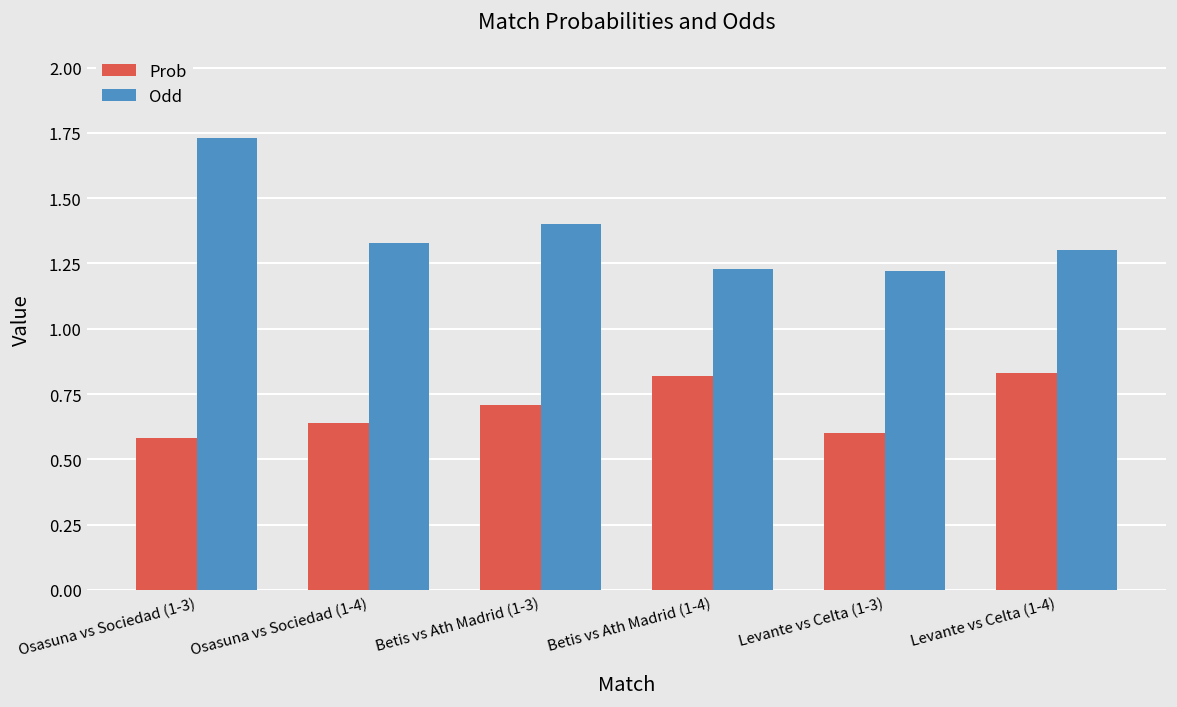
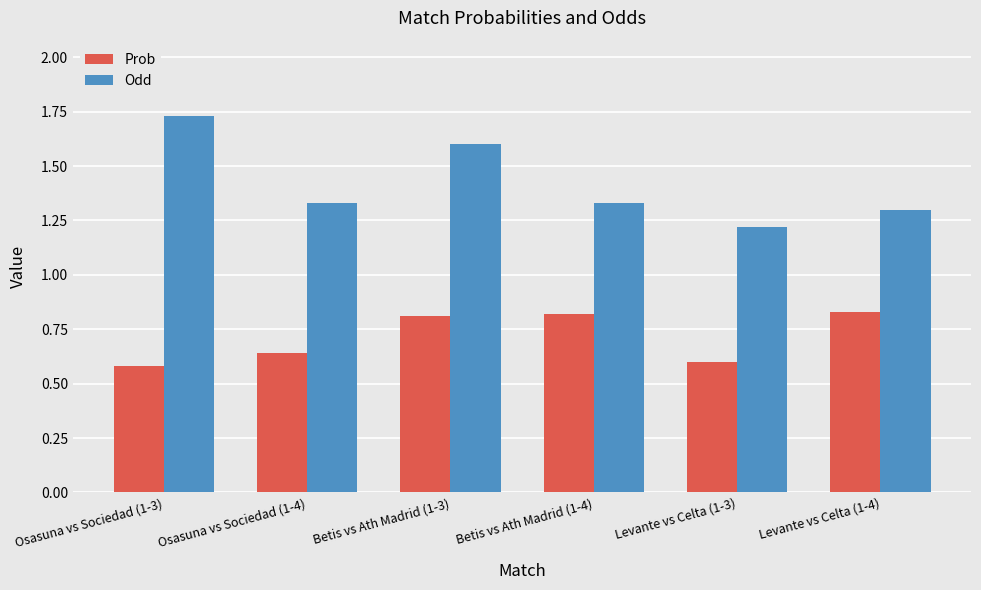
Prob, Betis vs Ath Madrid (1-3): 0.71 -> 0.81
Odd, Betis vs Ath Madrid (1-3): 1.4 -> 1.6
Odd, Betis vs Ath Madrid (1-4): 1.23 -> 1.33
